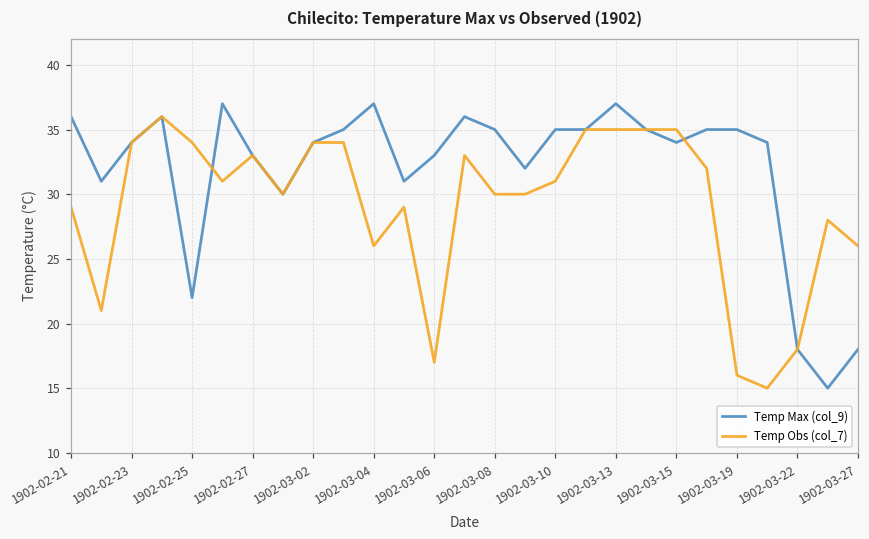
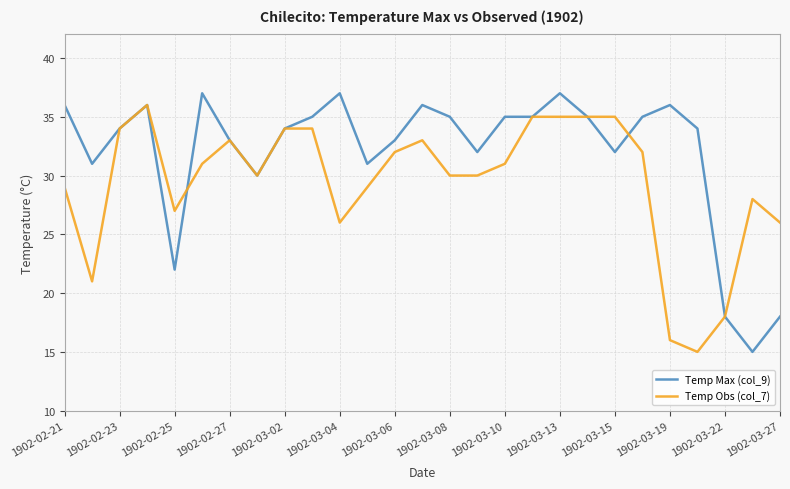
Temp Obs (col_7), 1902-02-25: 34 -> 27
Temp Obs (col_7), 1902-03-06: 17 -> 32
Temp Max (col_9), 1902-03-15: 34 -> 32
Temp Max (col_9), 1902-03-19: 35 -> 36
